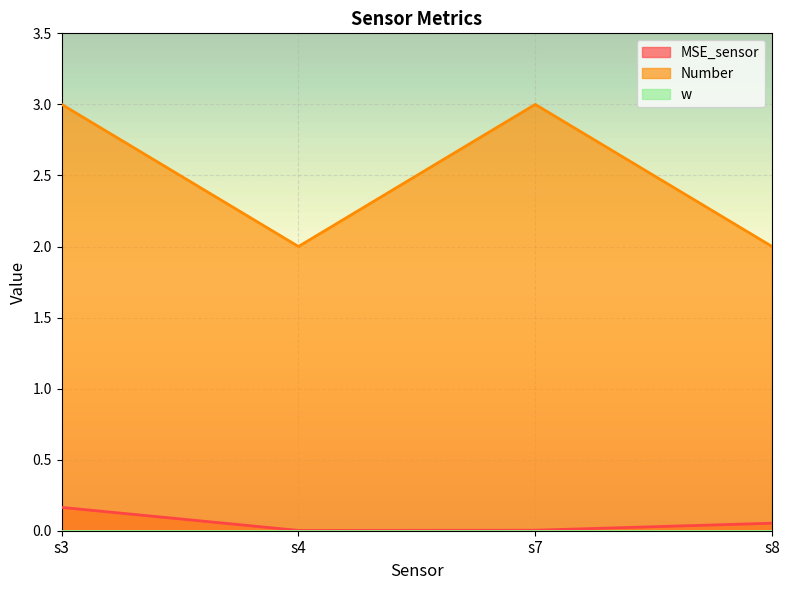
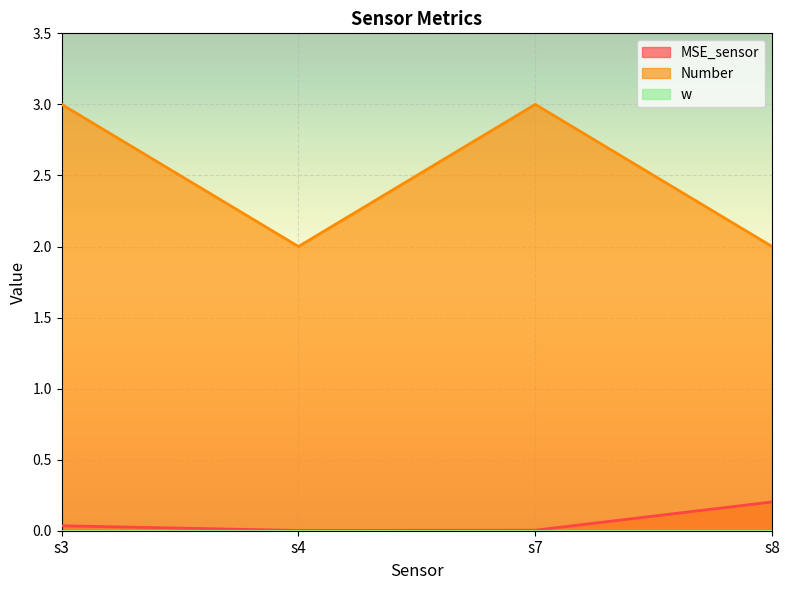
MSE_sensor, s3: 0.16 -> 0.03
MSE_sensor, s8: 0.05 -> 0.20
